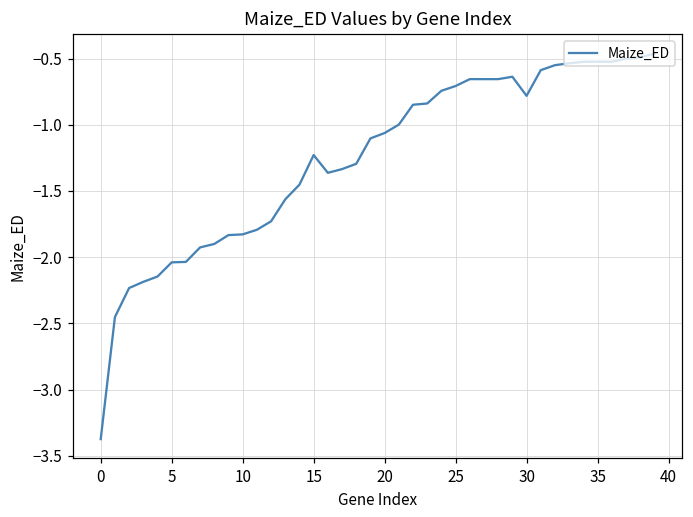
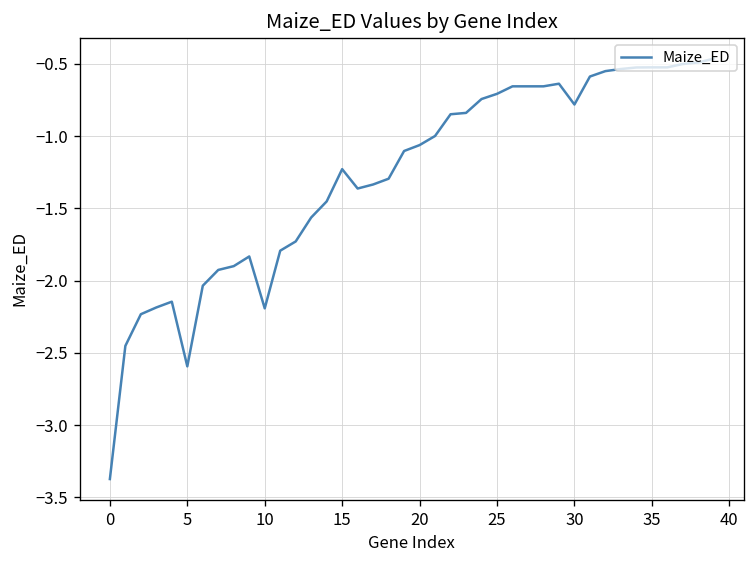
5: -2.04 -> -2.59
10: -1.83 -> -2.19
